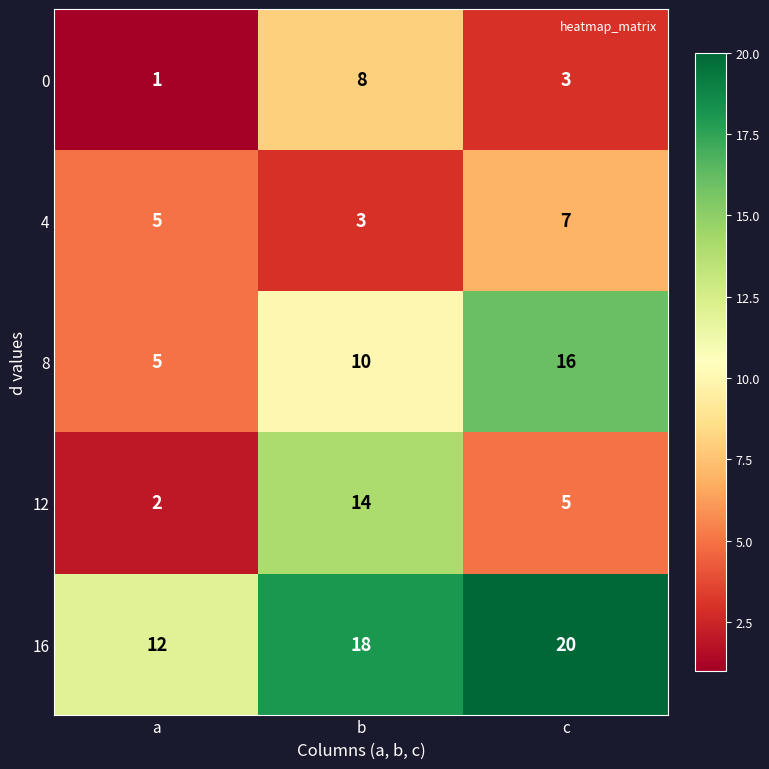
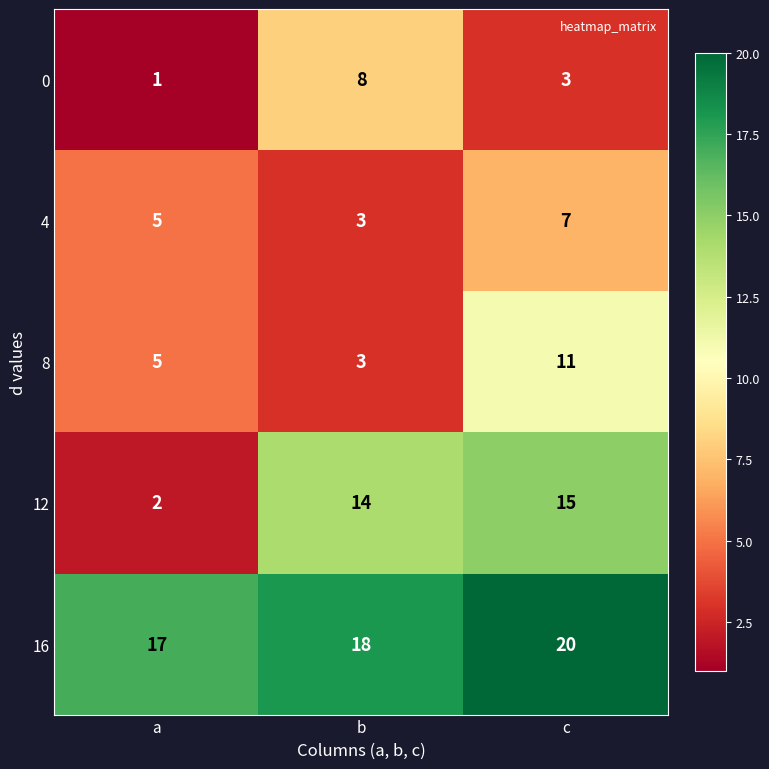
8, b: 10 -> 3
8, c: 16 -> 11
12, c: 5 -> 15
16, a: 12 -> 17
